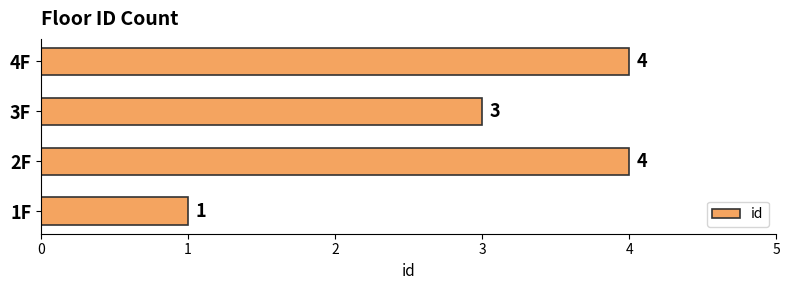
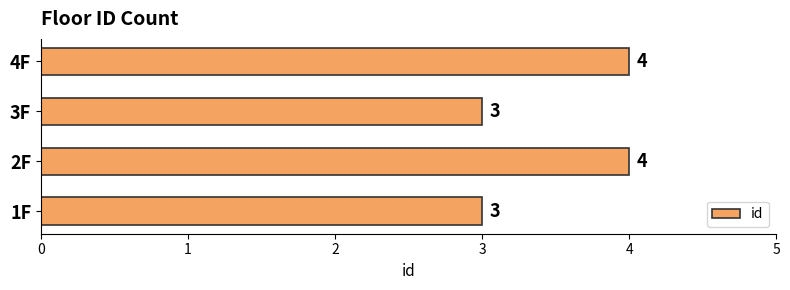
1F: 1 -> 3
